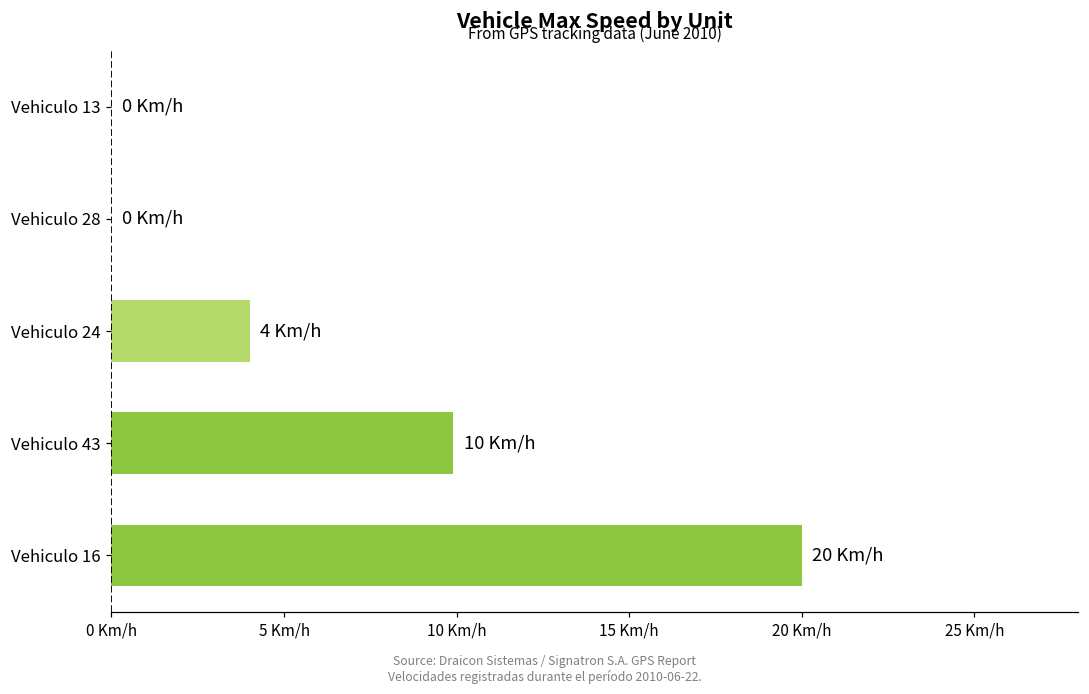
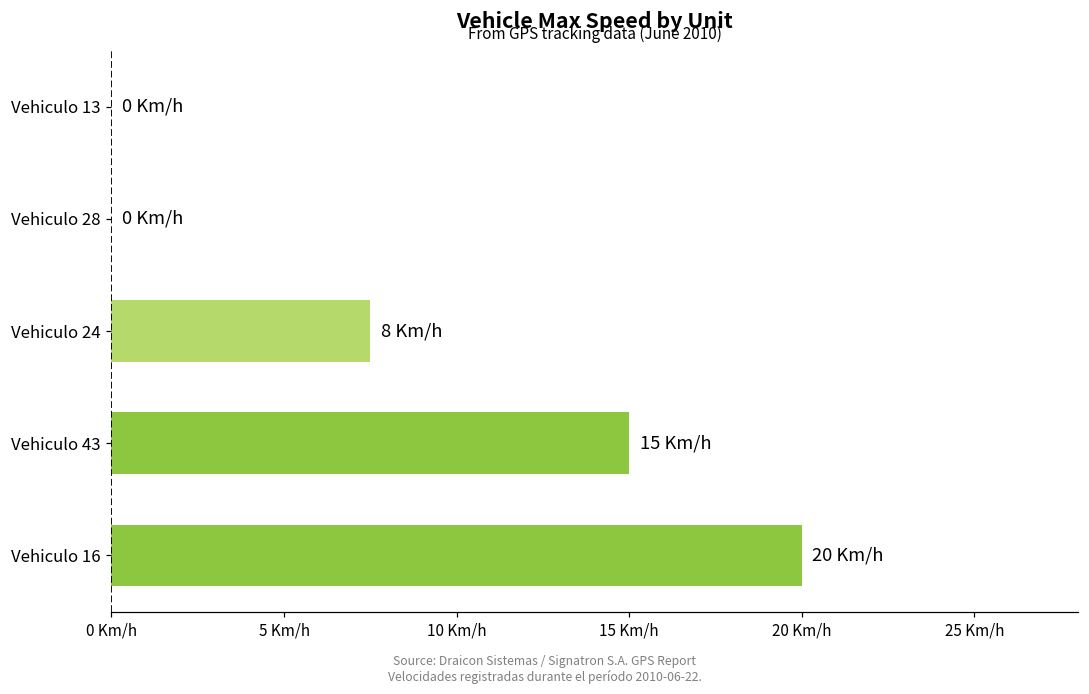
Vehiculo 24: 4 -> 8
Vehiculo 43: 10 -> 15
